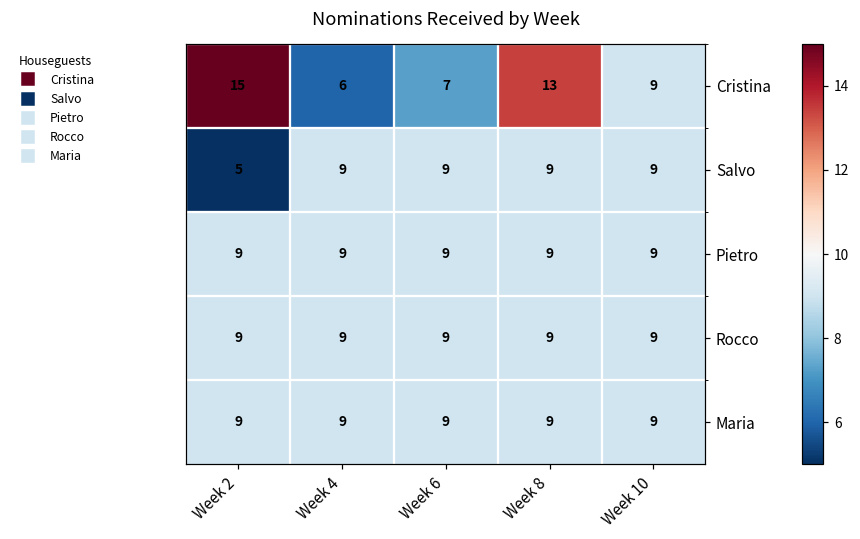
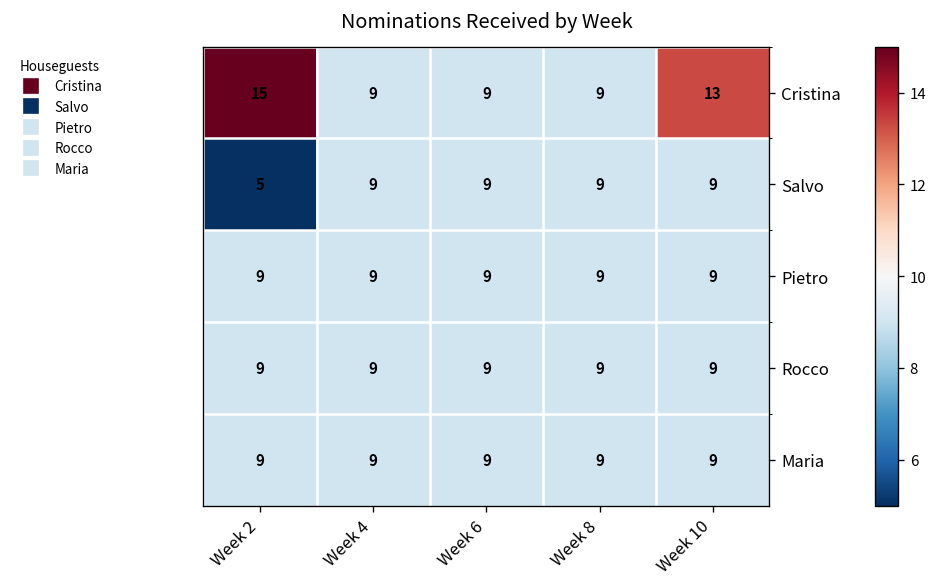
Cristina, Week 4: 6 -> 9
Cristina, Week 6: 7 -> 9
Cristina, Week 8: 13 -> 9
Cristina, Week 10: 9 -> 13
